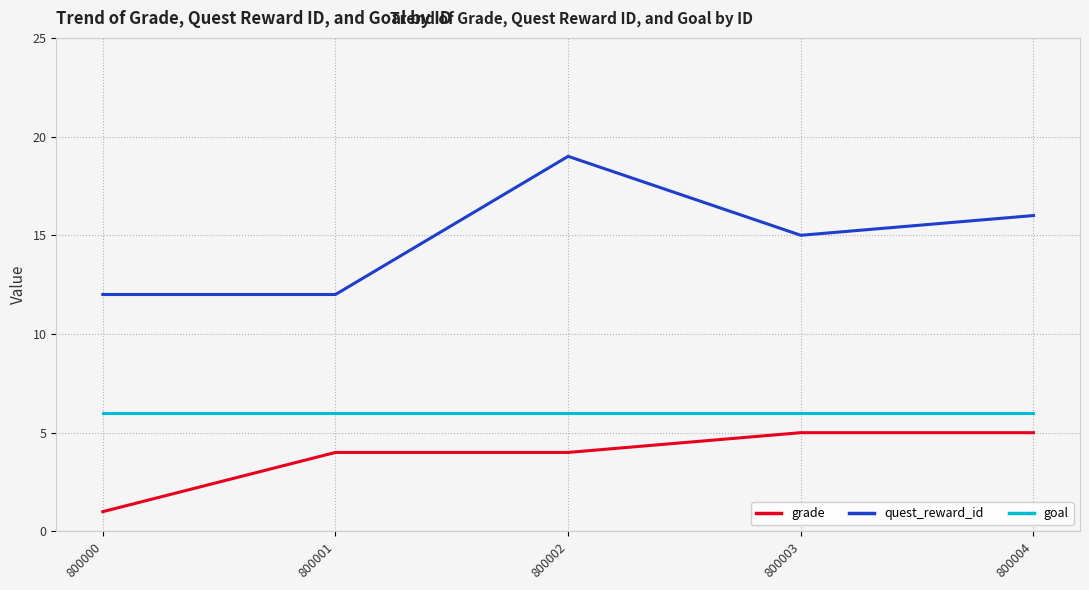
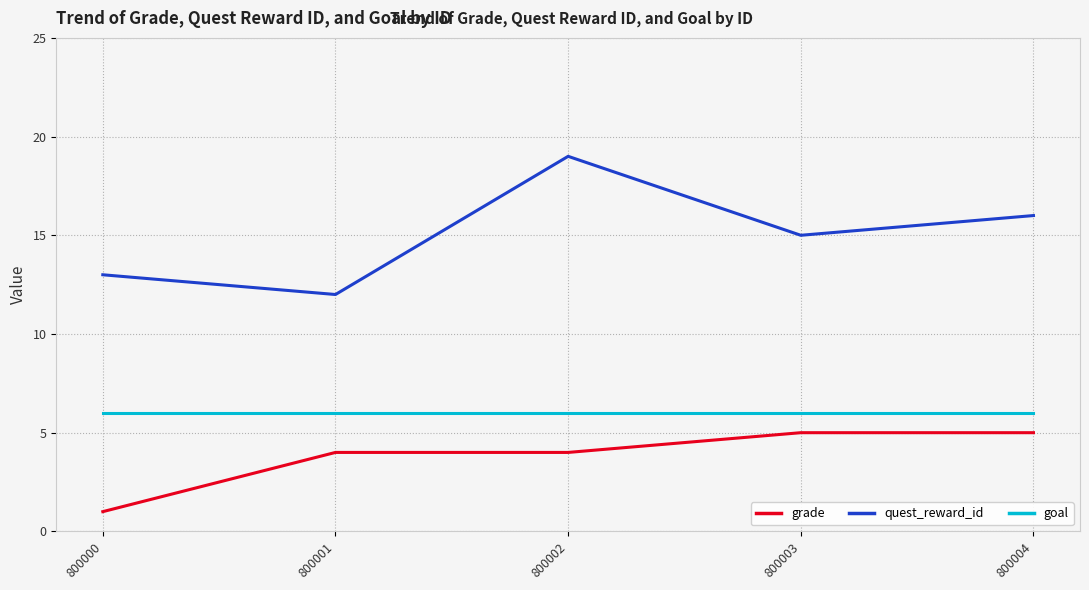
quest_reward_id, 800000: 12 -> 13
